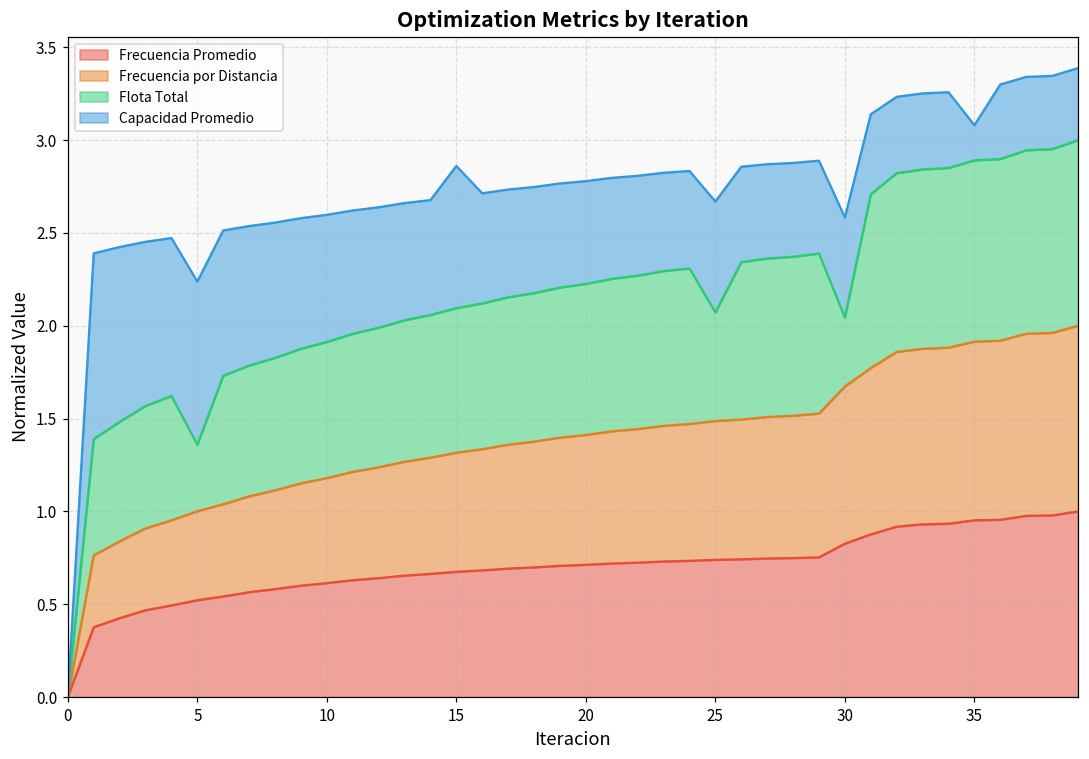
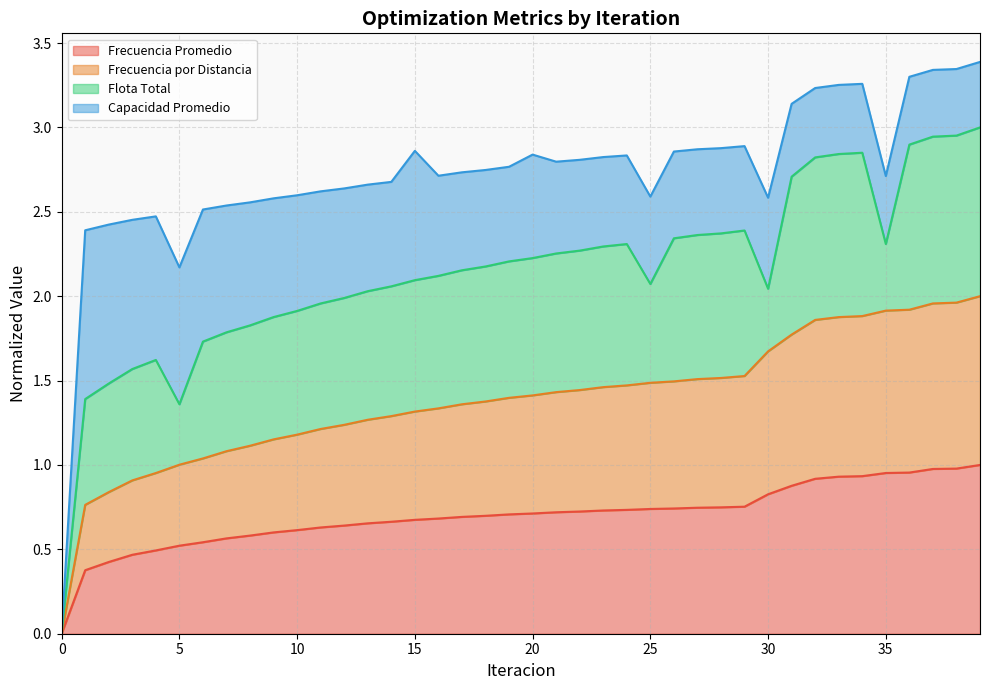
Capacidad Promedio, 5: 0.88 -> 0.81
Capacidad Promedio, 20: 0.55 -> 0.61
Capacidad Promedio, 25: 0.60 -> 0.52
Flota Total, 35: 0.98 -> 0.39
Capacidad Promedio, 35: 0.19 -> 0.40
